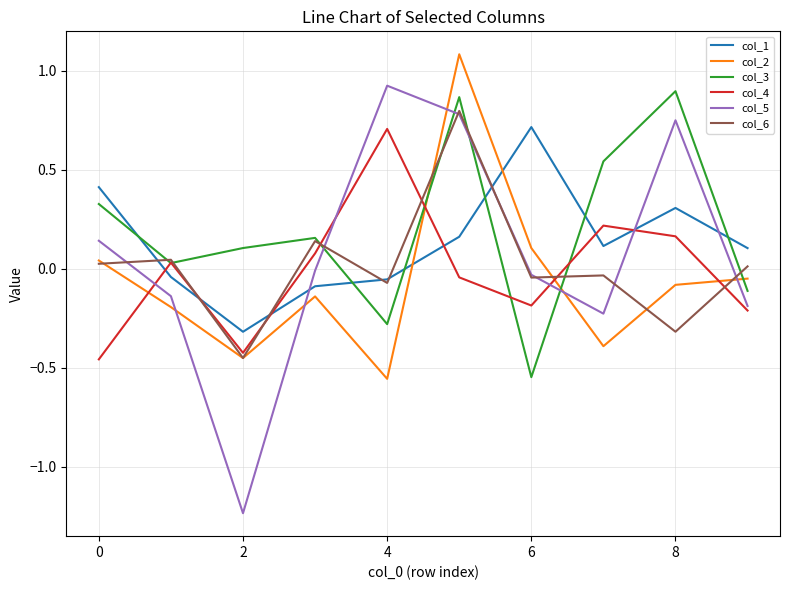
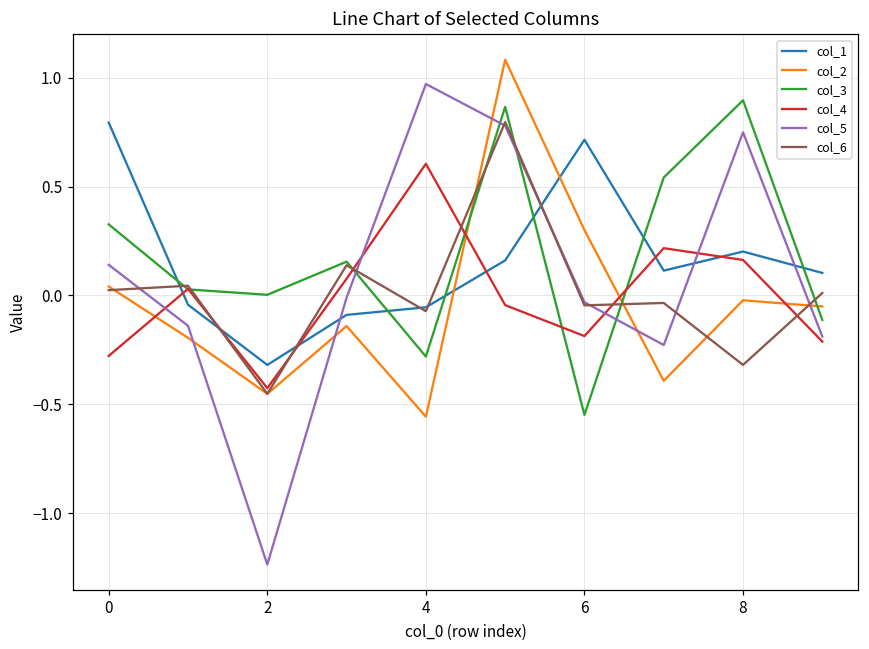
col_1, 0: 0.41 -> 0.79
col_4, 0: -0.46 -> -0.28
col_3, 2: 0.10 -> 0.00
col_4, 4: 0.71 -> 0.60
col_5, 4: 0.92 -> 0.97
col_2, 6: 0.10 -> 0.30
col_1, 8: 0.31 -> 0.20
col_2, 8: -0.08 -> -0.02
